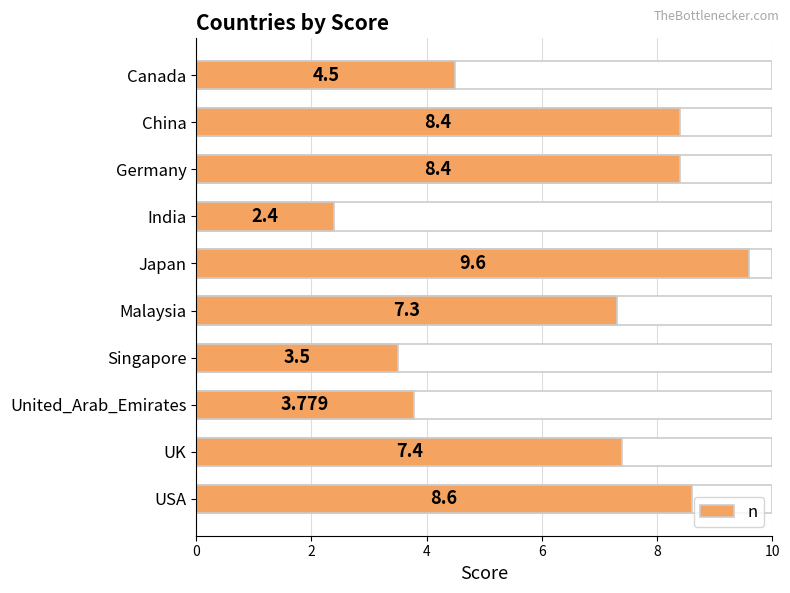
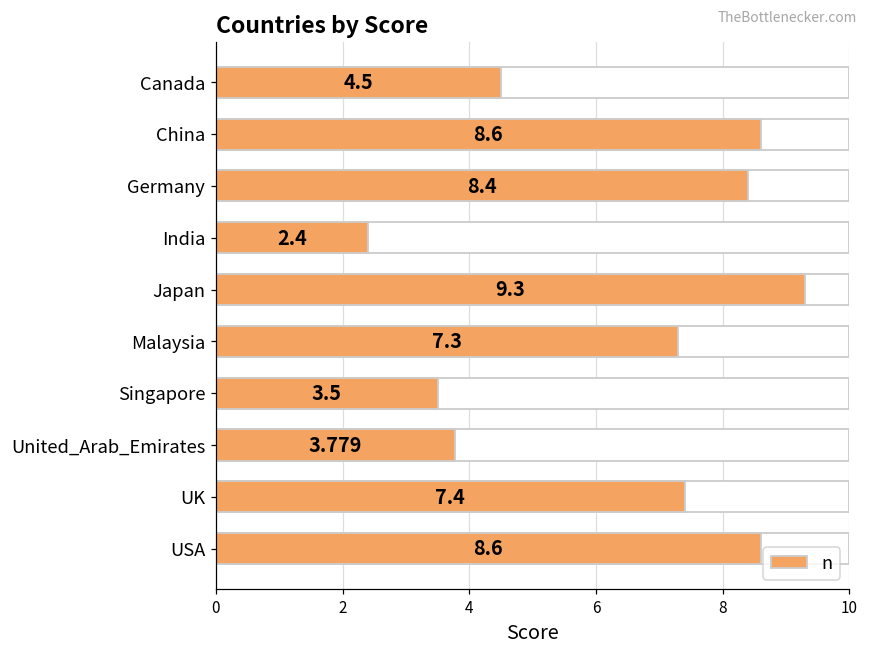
n, China: 8.4 -> 8.6
n, Japan: 9.6 -> 9.3
